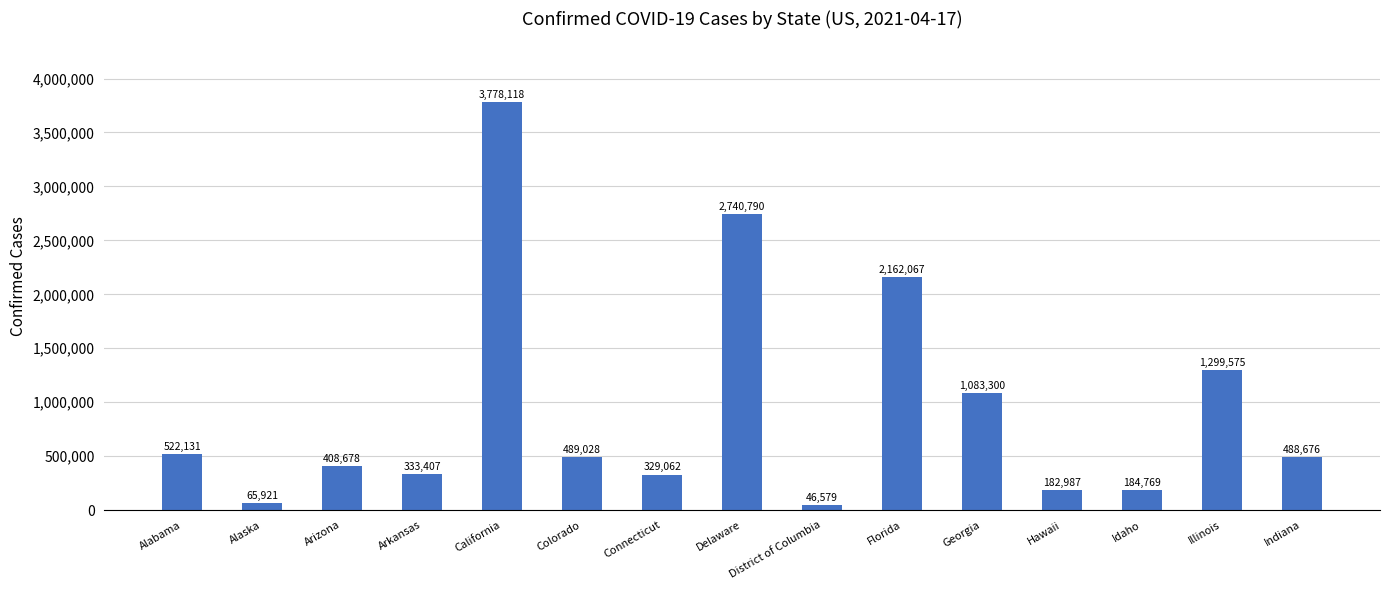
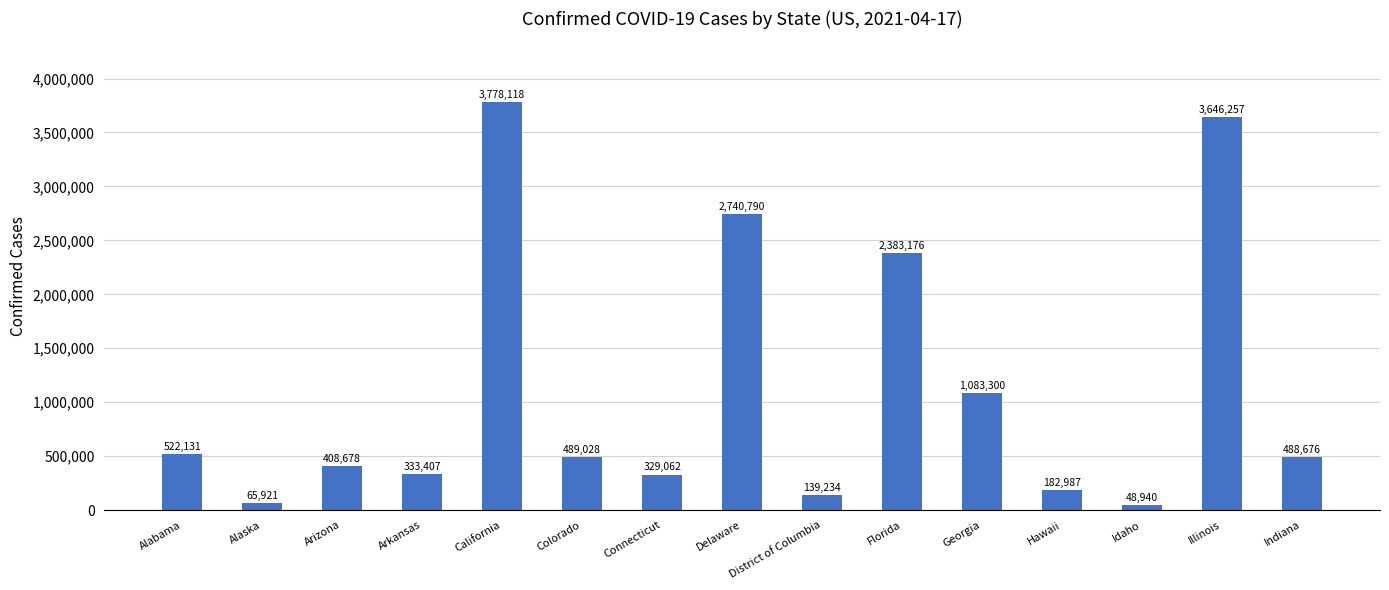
District of Columbia: 46,579 -> 139,234
Florida: 2,162,067 -> 2,383,176
Idaho: 184,769 -> 48,940
Illinois: 1,299,575 -> 3,646,257
